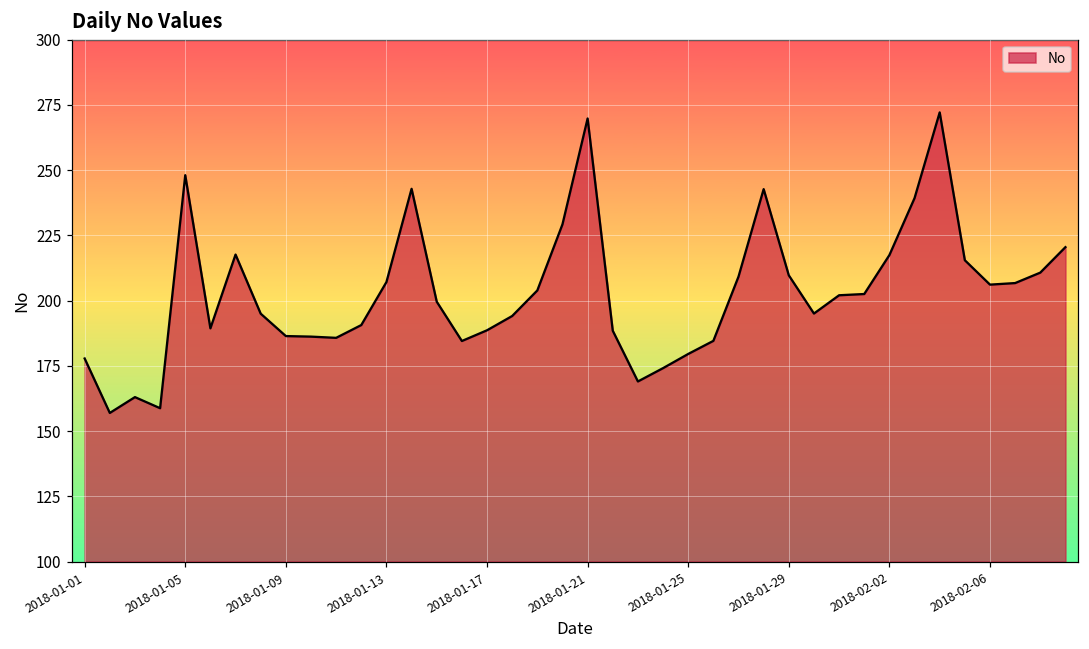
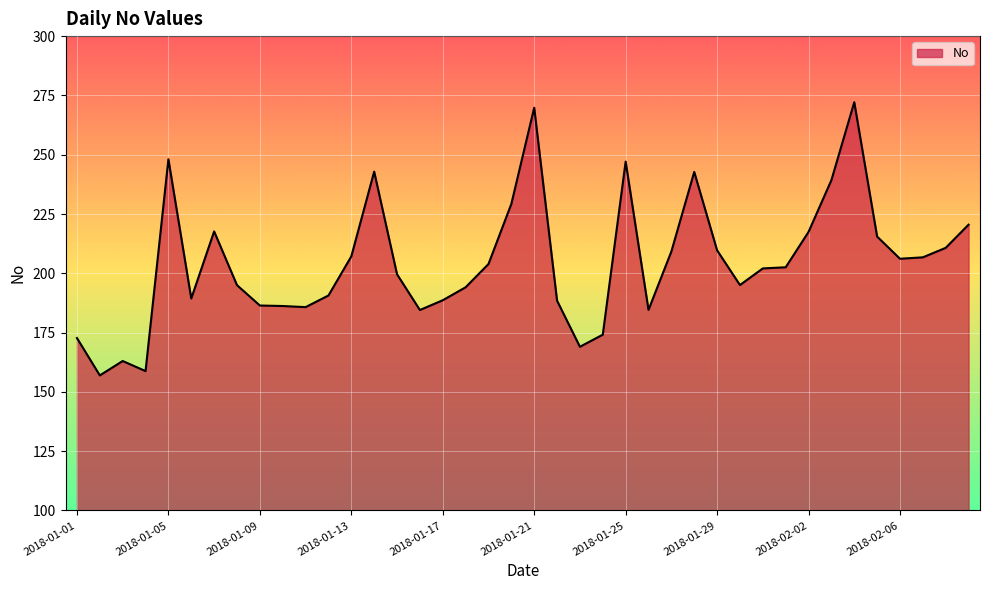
2018-01-01: 178 -> 173
2018-01-25: 180 -> 247
